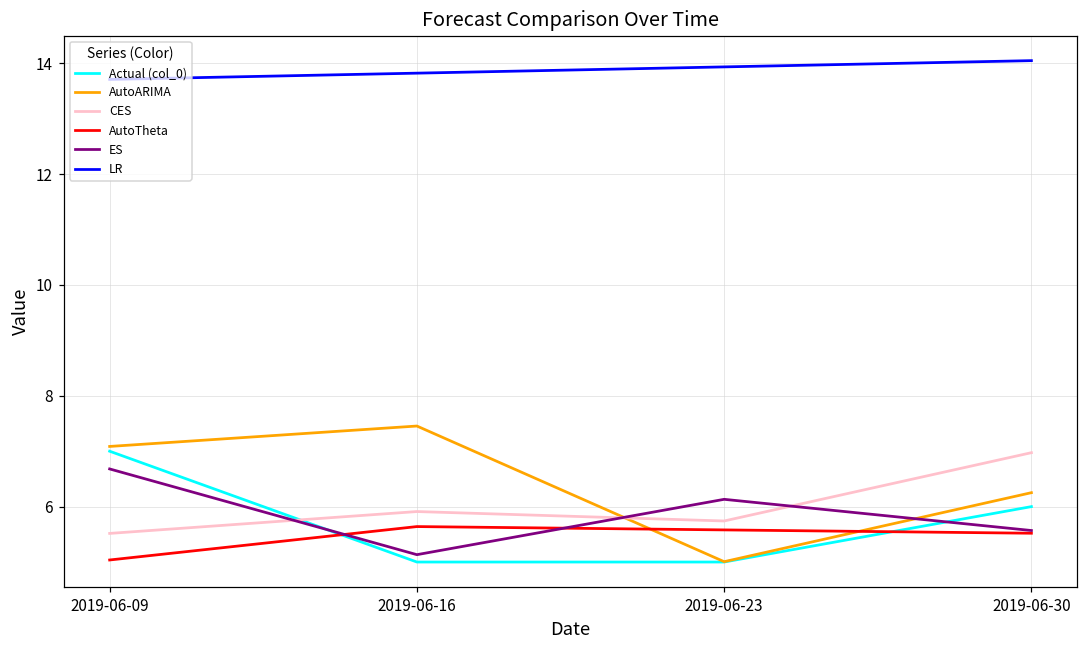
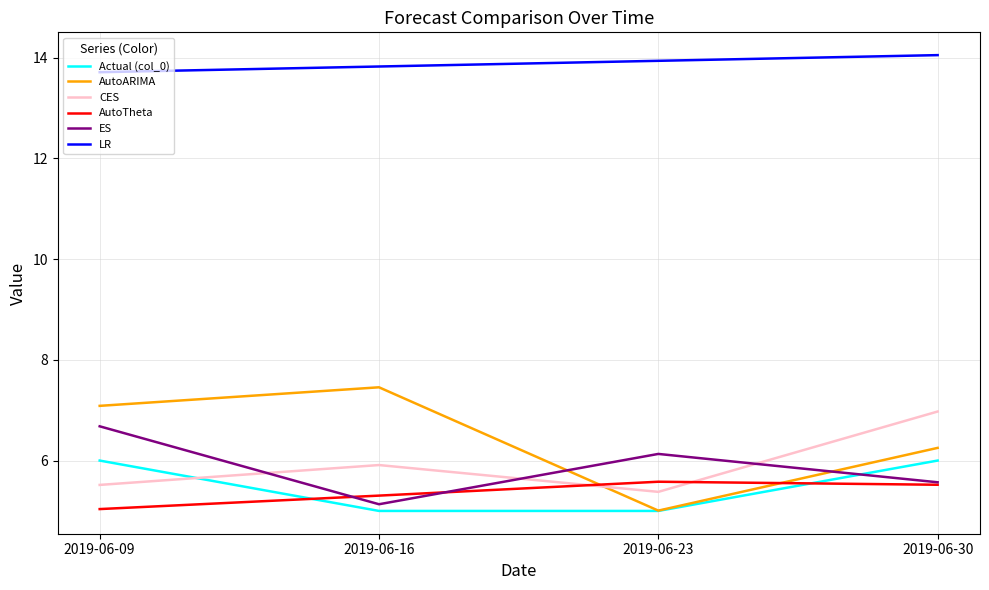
Actual (col_0), 2019-06-09: 7 -> 6
AutoTheta, 2019-06-16: 5.6 -> 5.3
CES, 2019-06-23: 5.7 -> 5.4
